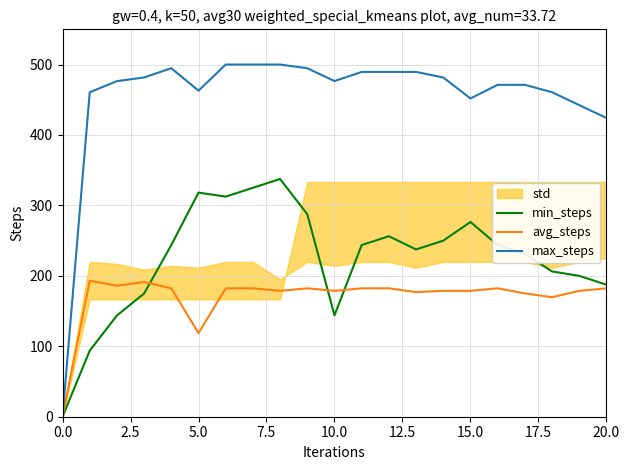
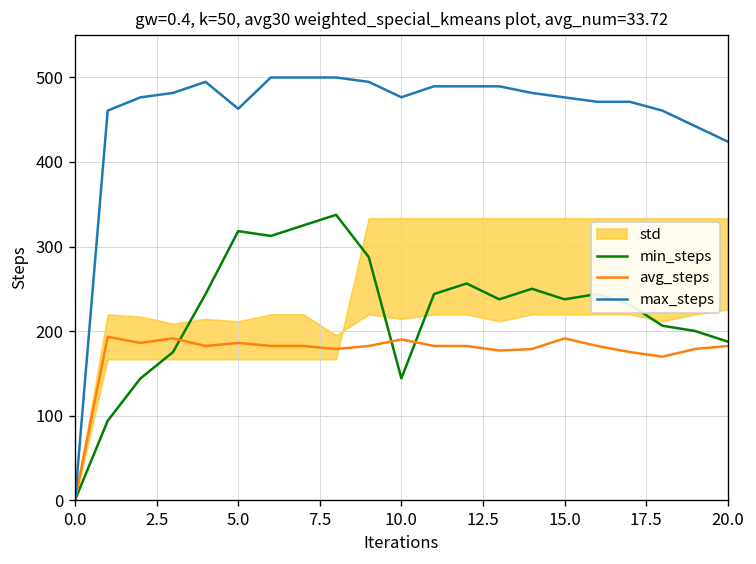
avg_steps, 5.0: 120 -> 190
avg_steps, 10.0: 180 -> 190
min_steps, 15.0: 280 -> 240
avg_steps, 15.0: 180 -> 190
max_steps, 15.0: 450 -> 480
